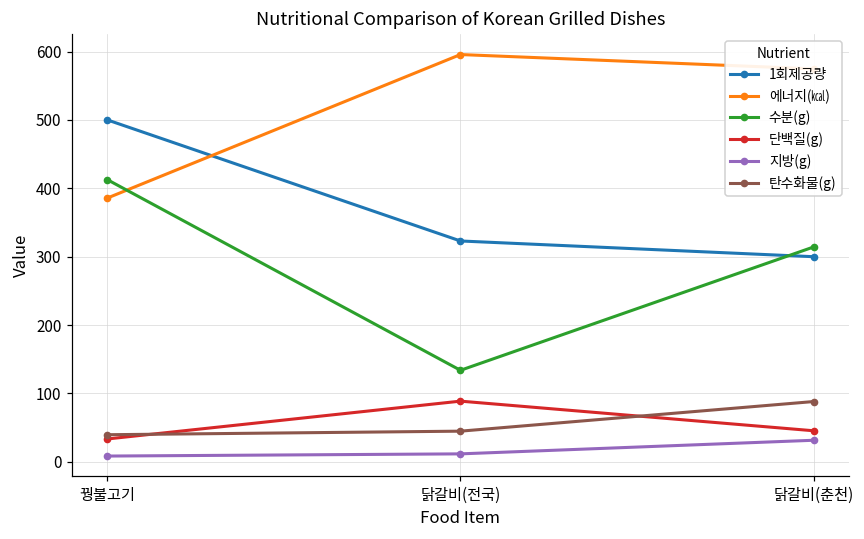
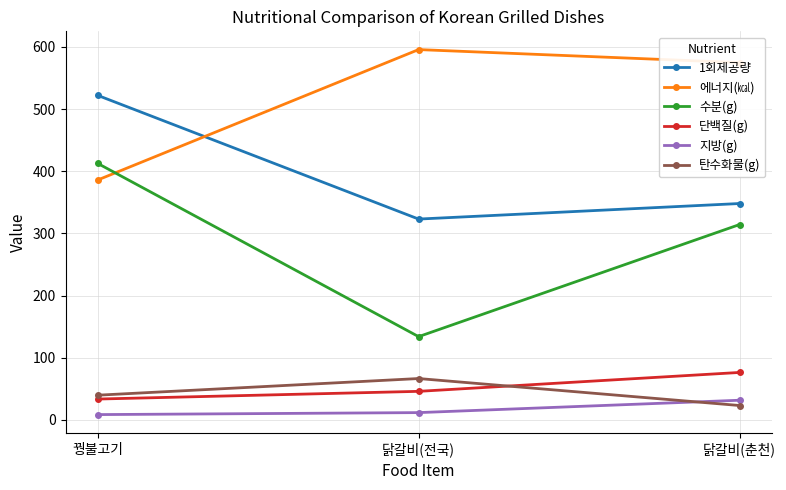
1회제공량, 꿩불고기: 500 -> 520
단백질(g), 닭갈비(전국): 90 -> 50
탄수화물(g), 닭갈비(전국): 40 -> 70
1회제공량, 닭갈비(춘천): 300 -> 350
단백질(g), 닭갈비(춘천): 50 -> 80
탄수화물(g), 닭갈비(춘천): 90 -> 20
